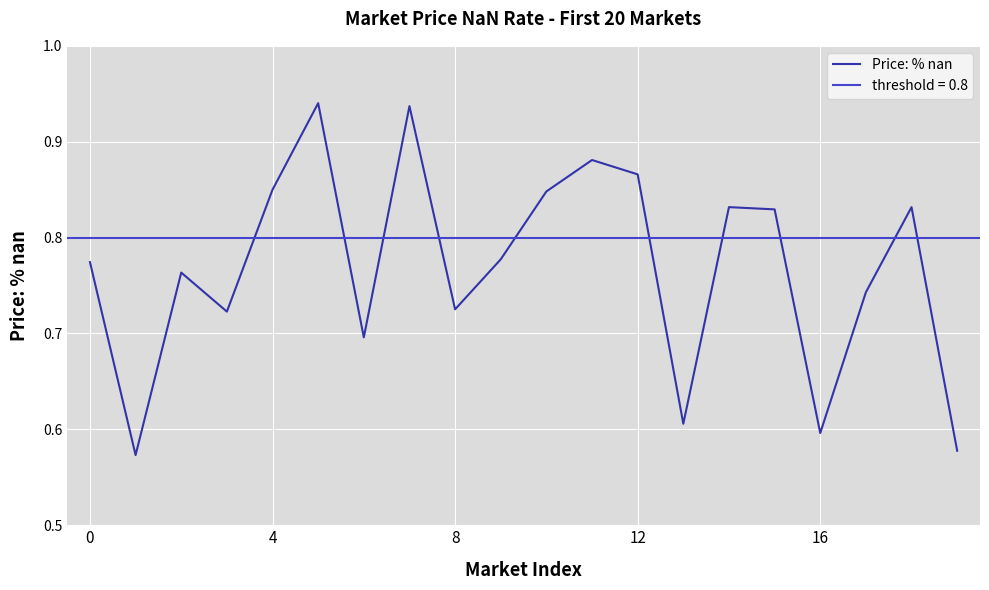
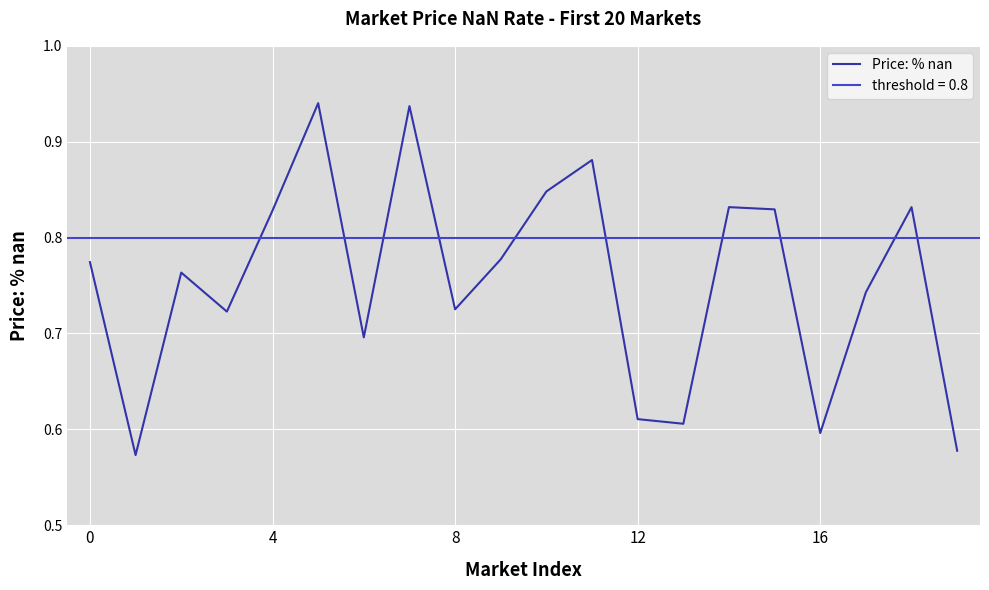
4: 0.85 -> 0.83
12: 0.87 -> 0.61
